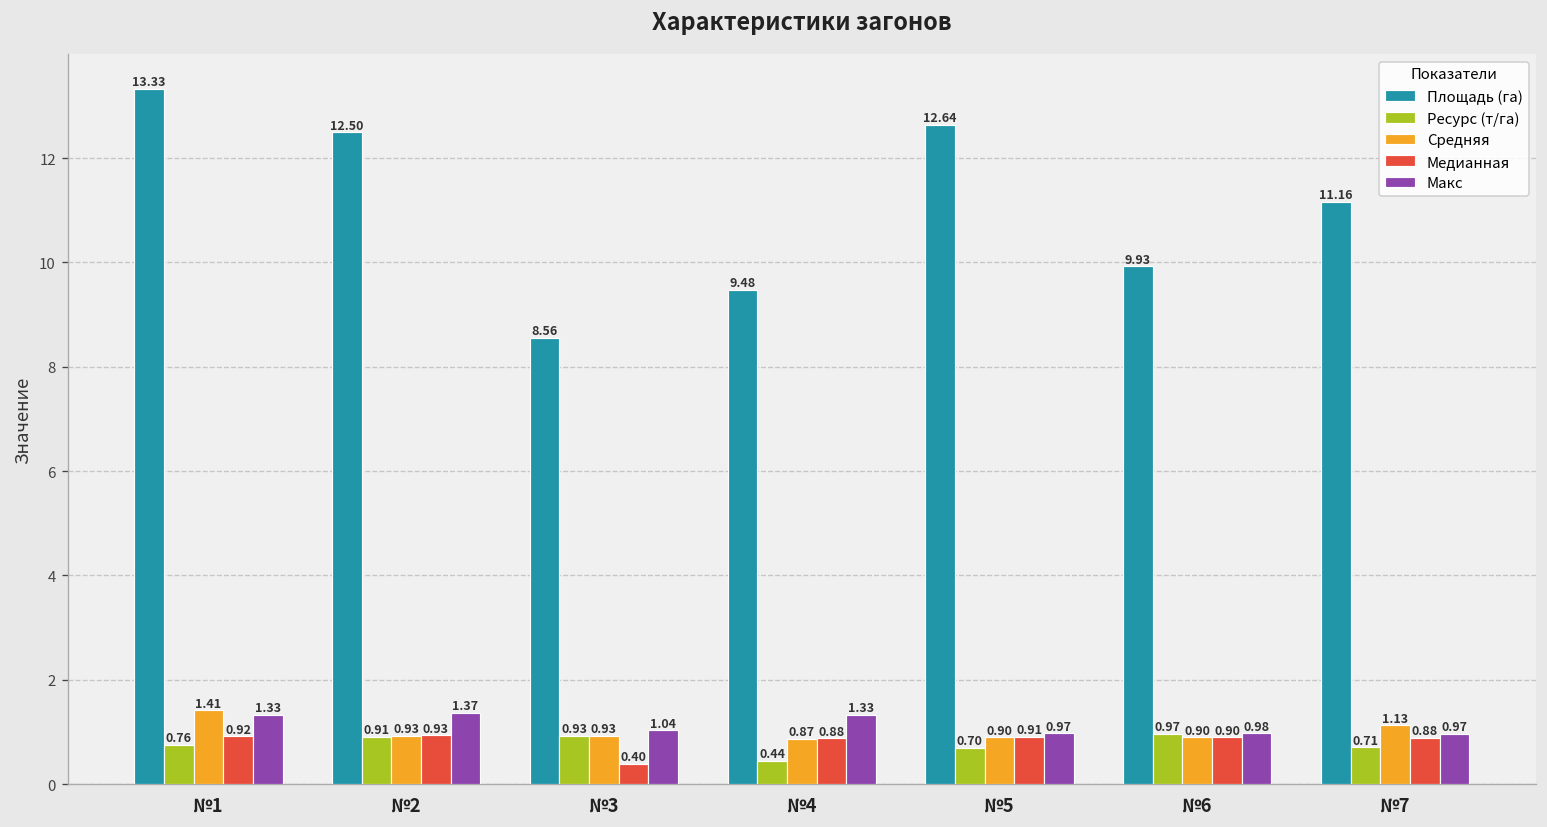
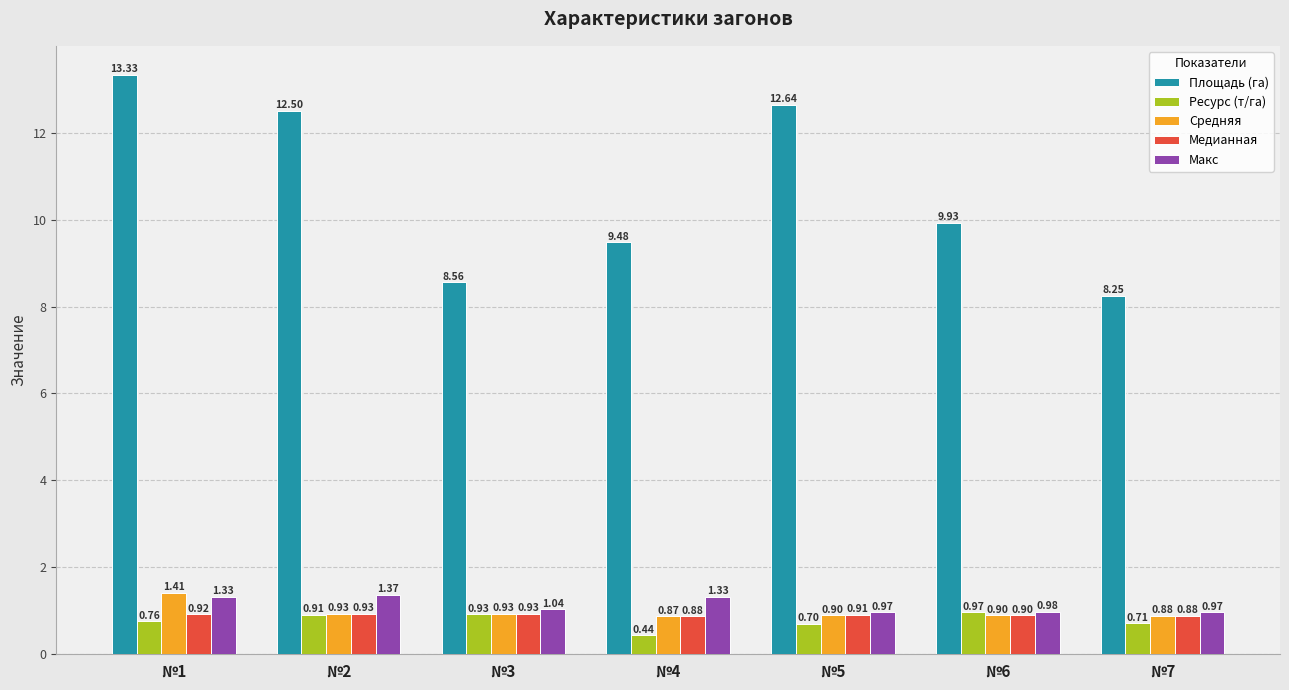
Медианная, №3: 0.40 -> 0.93
Площадь (га), №7: 11.16 -> 8.25
Средняя, №7: 1.13 -> 0.88
